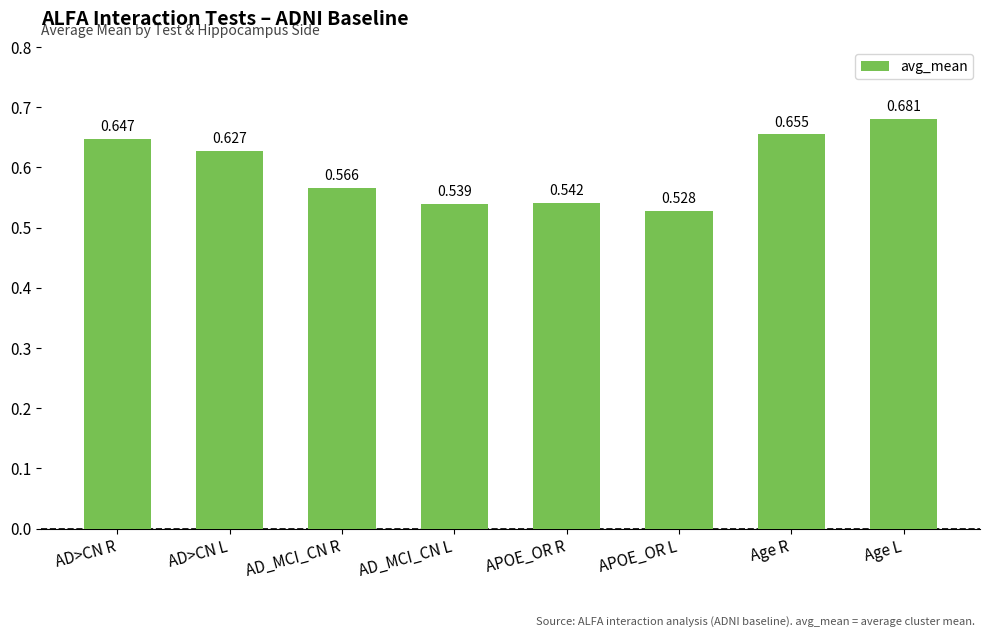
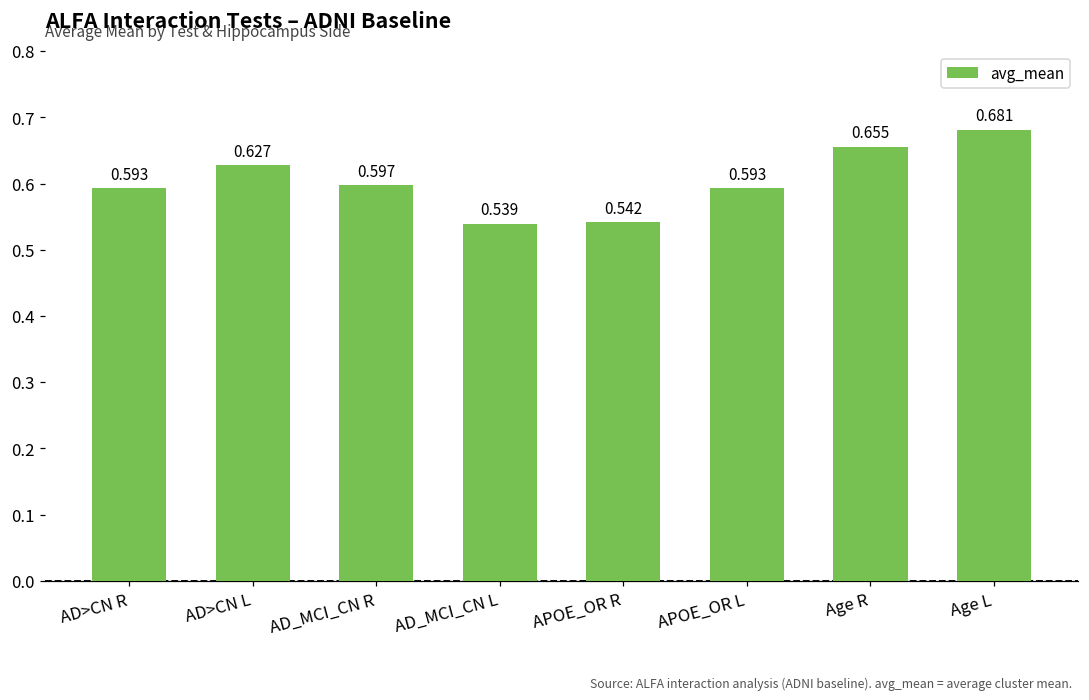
AD>CN R: 0.647 -> 0.593
AD_MCI_CN R: 0.566 -> 0.597
APOE_OR L: 0.528 -> 0.593
